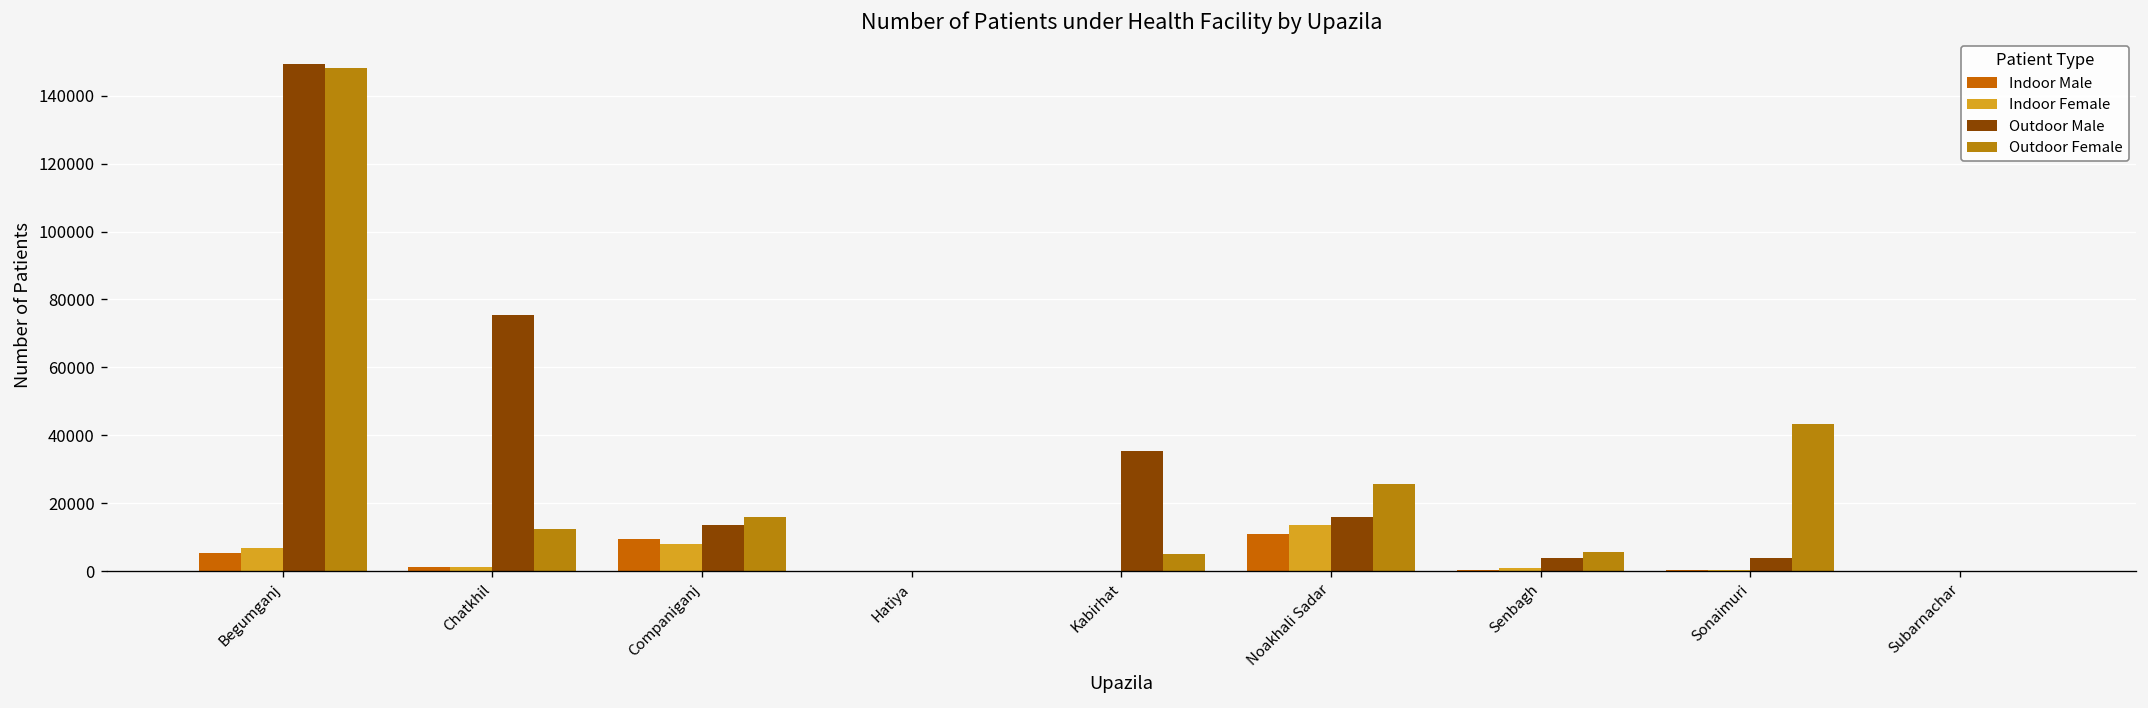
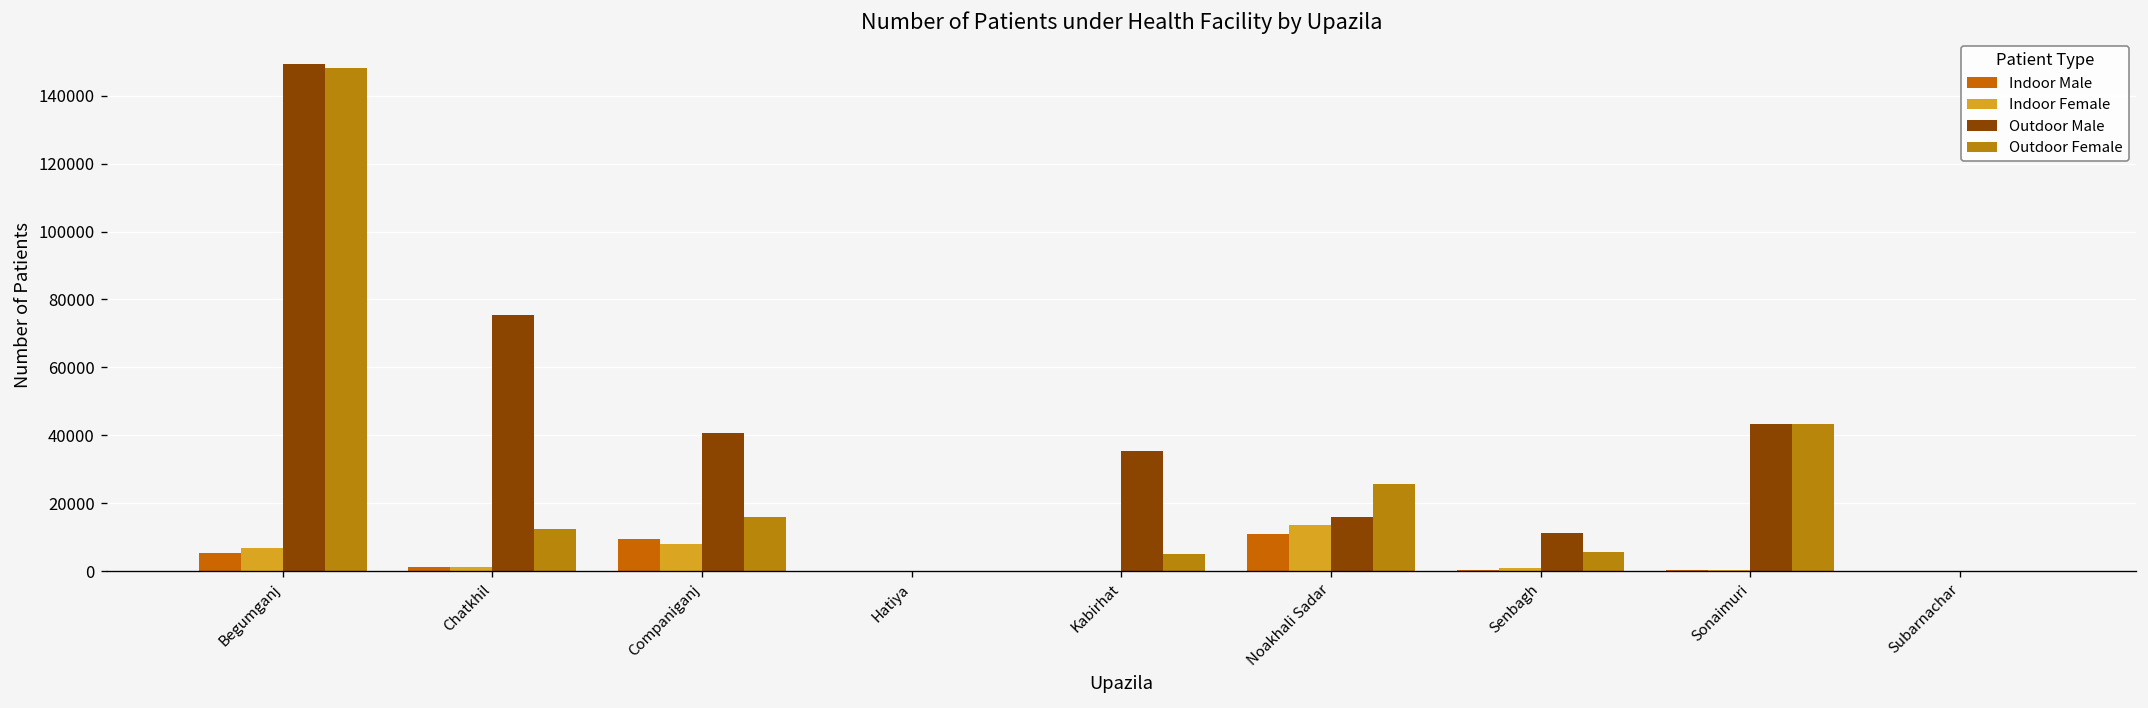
Outdoor Male, Companiganj: 13000 -> 41000
Outdoor Male, Senbagh: 4000 -> 11000
Outdoor Male, Sonaimuri: 4000 -> 43000
